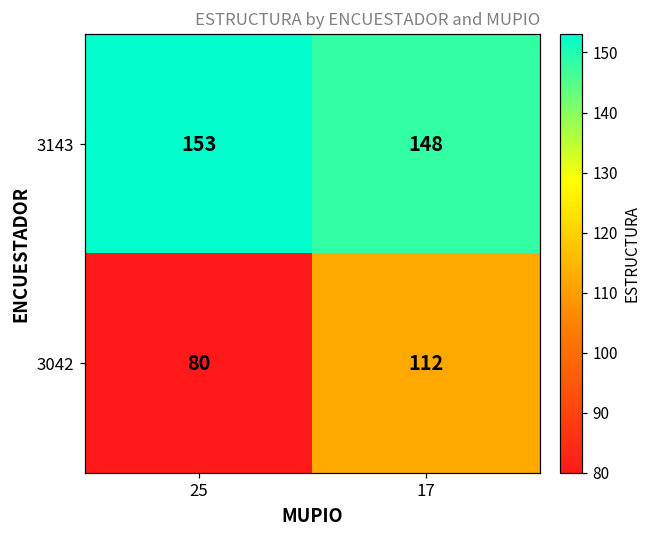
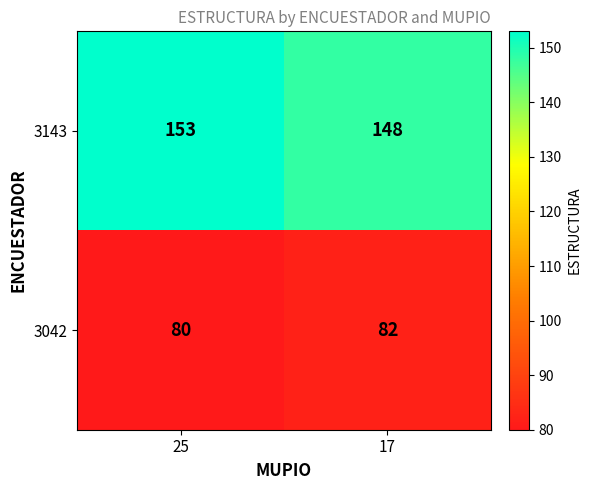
3042, 17: 112 -> 82
